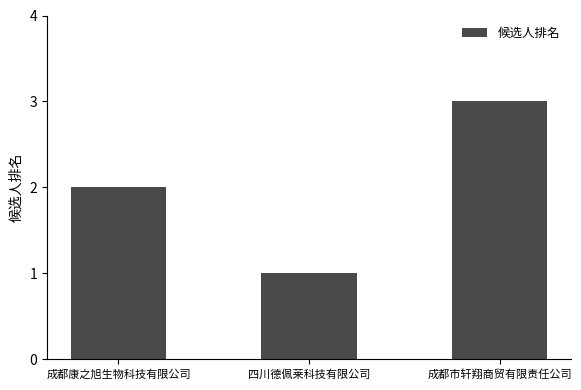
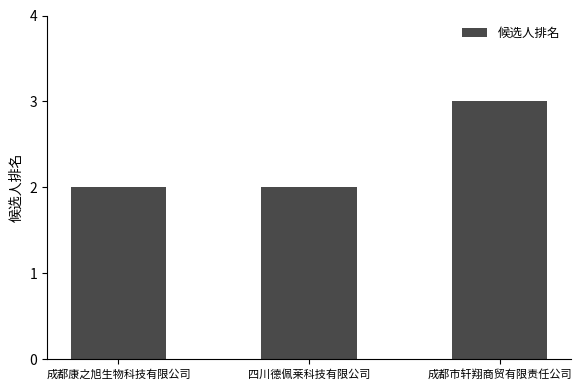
四川德佩莱科技有限公司: 1 -> 2
